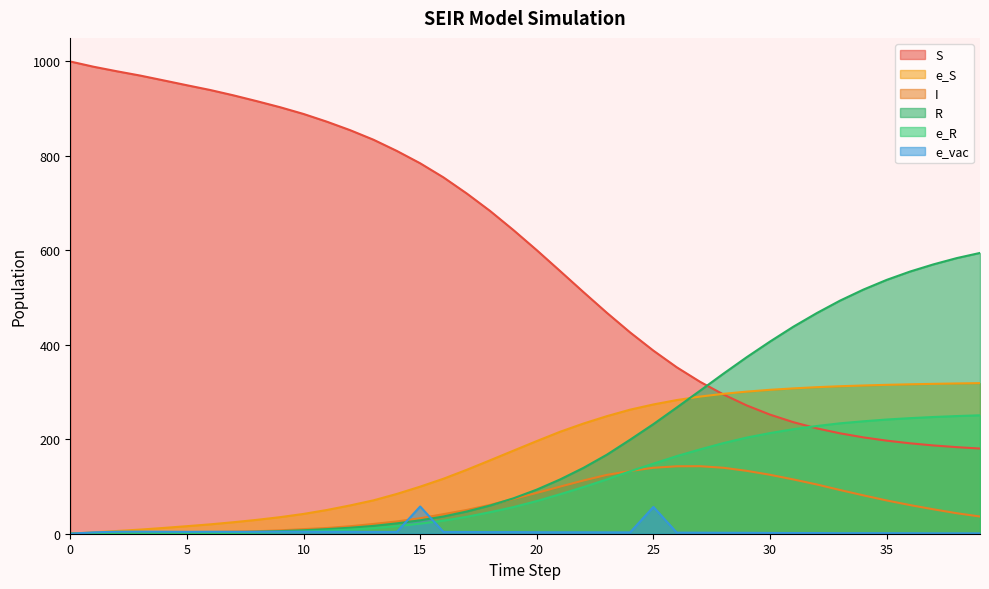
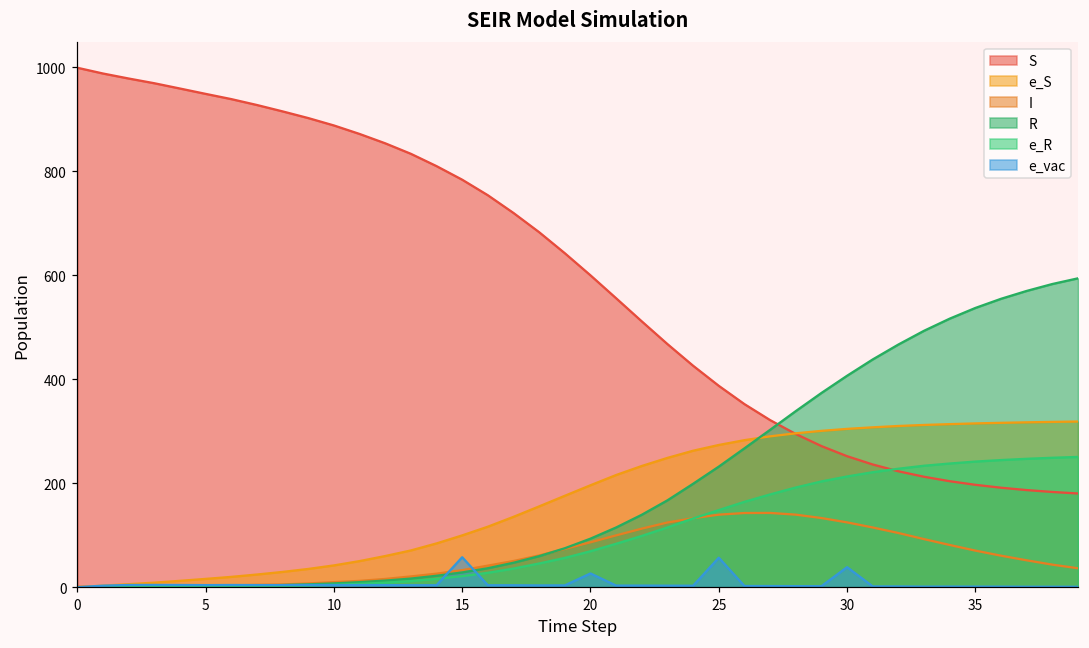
e_vac, 20: 0 -> 30
e_vac, 30: 0 -> 40
